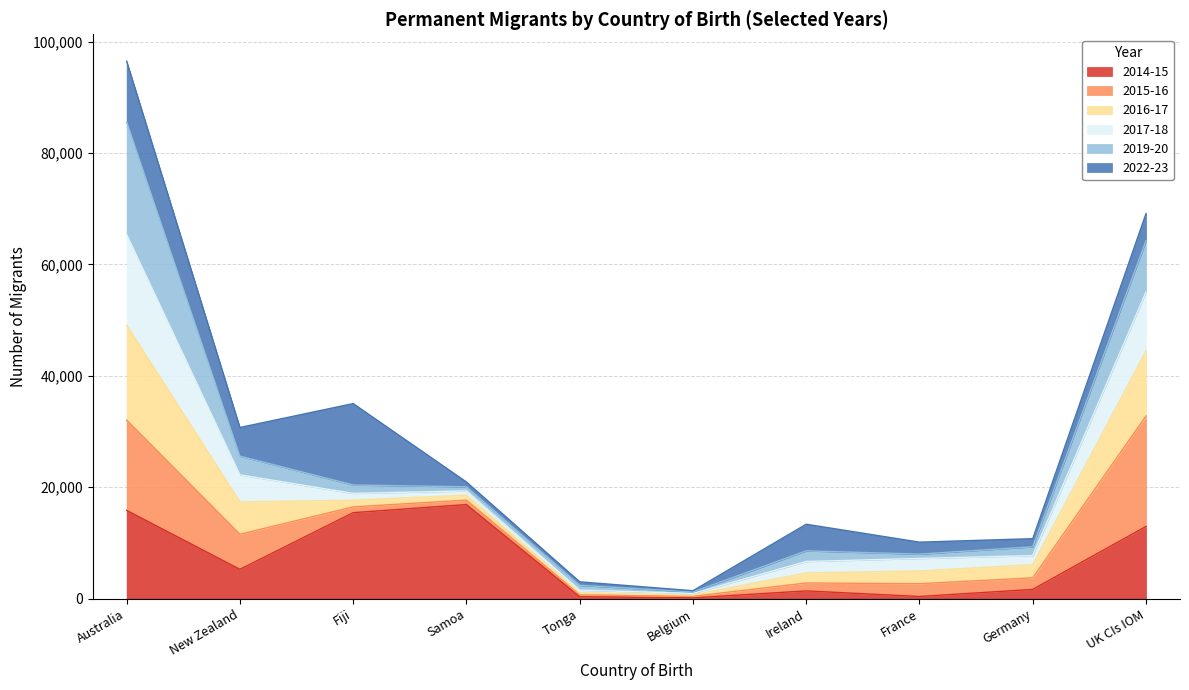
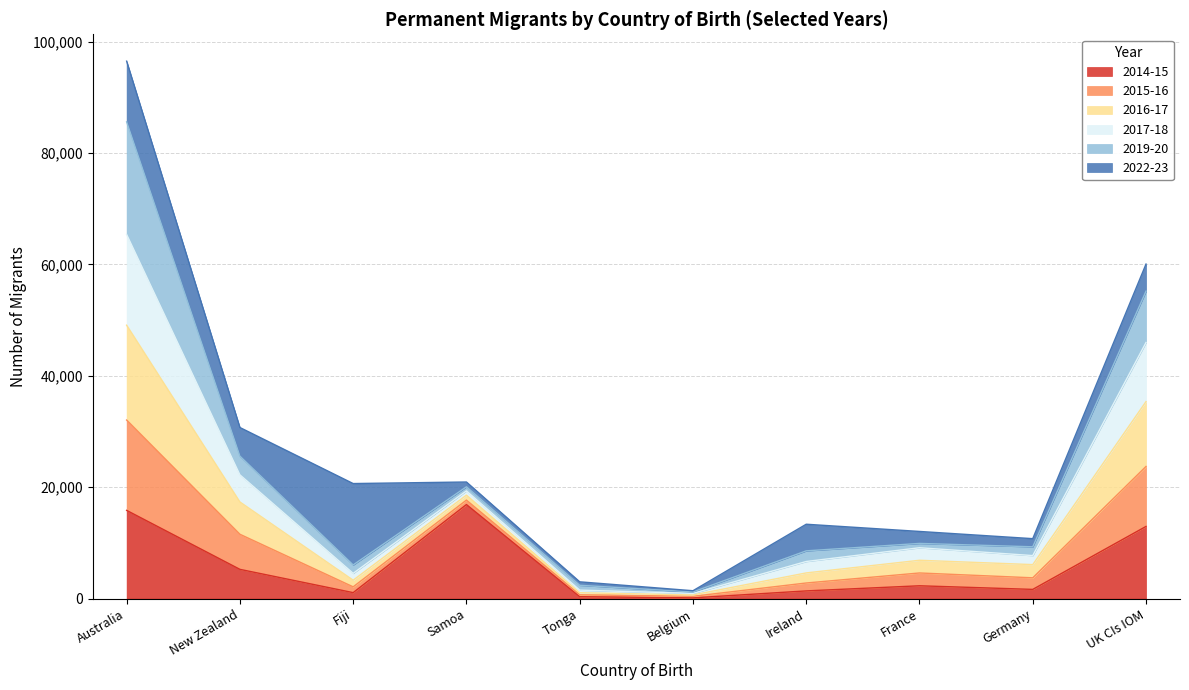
2014-15, Fiji: 15,000 -> 1,000
2014-15, France: 0 -> 2,000
2015-16, UK CIs IOM: 20,000 -> 11,000
